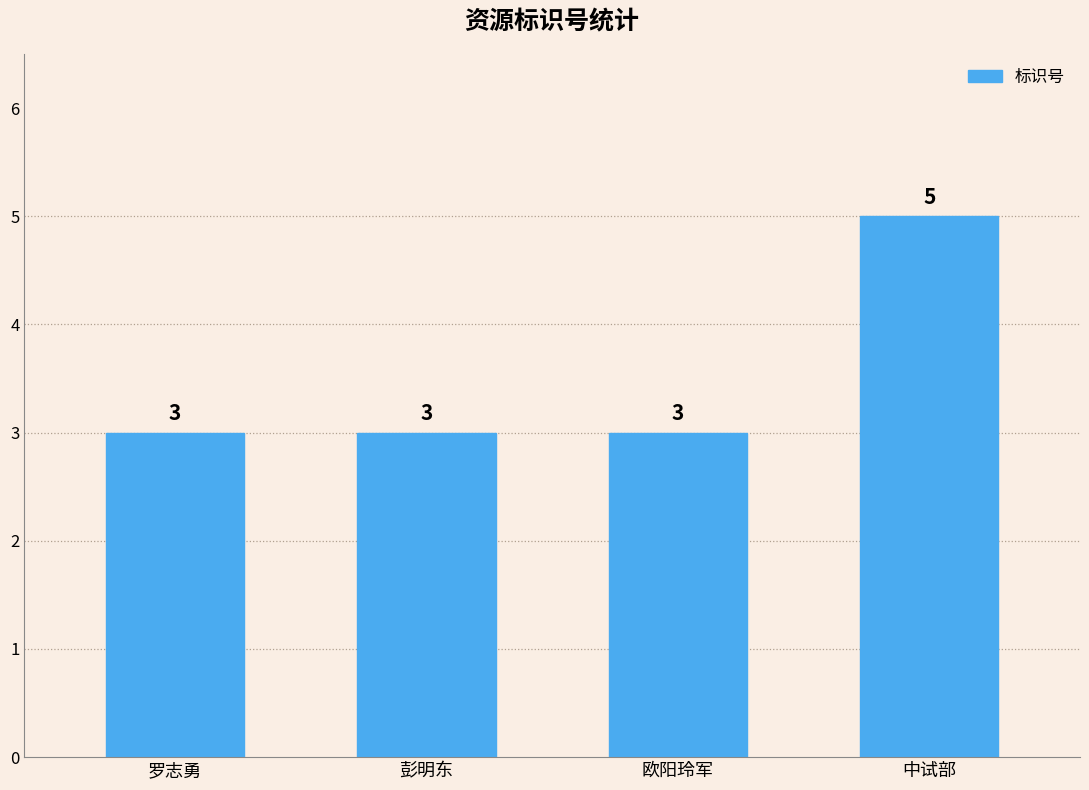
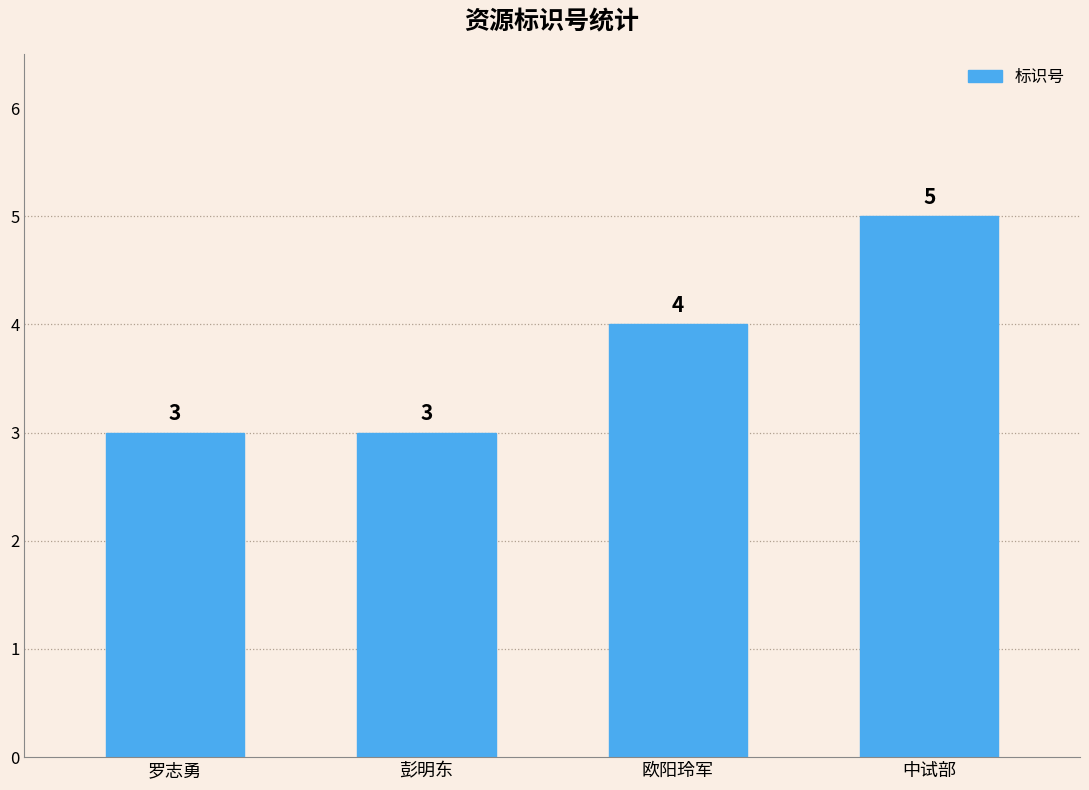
欧阳玲军: 3 -> 4
